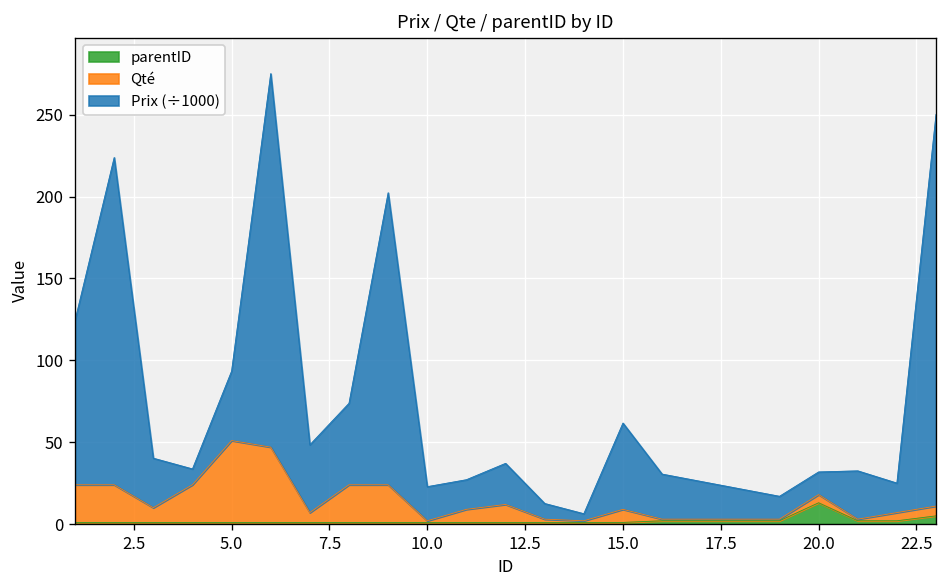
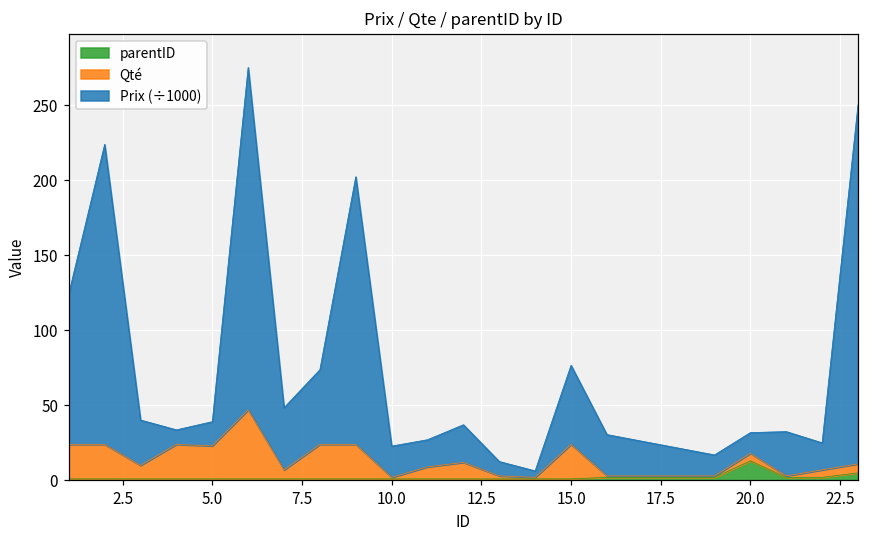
Qté, 5.0: 50 -> 22
Prix (÷1000), 5.0: 42 -> 16
Qté, 15.0: 8 -> 23
